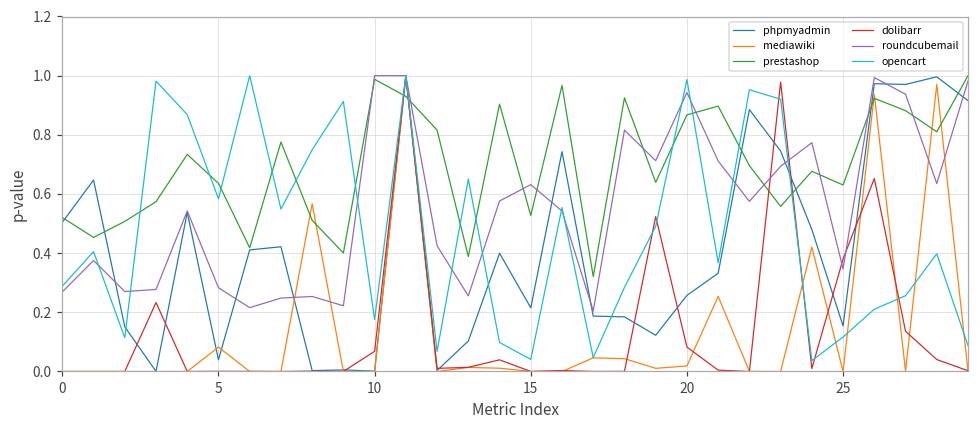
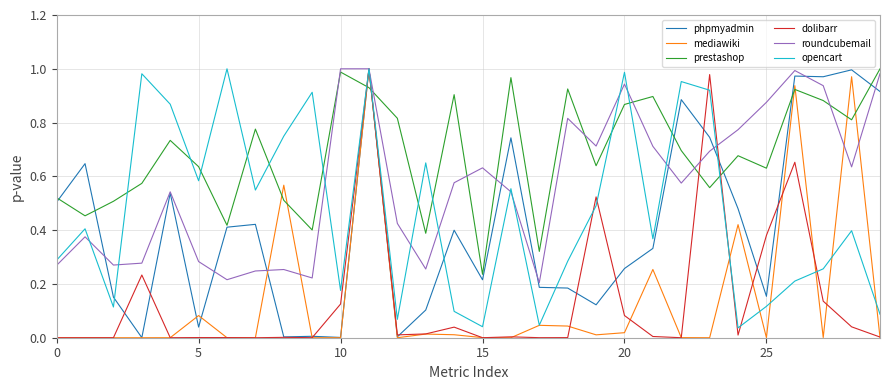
dolibarr, 10: 0.07 -> 0.13
prestashop, 15: 0.53 -> 0.24
roundcubemail, 25: 0.35 -> 0.88
